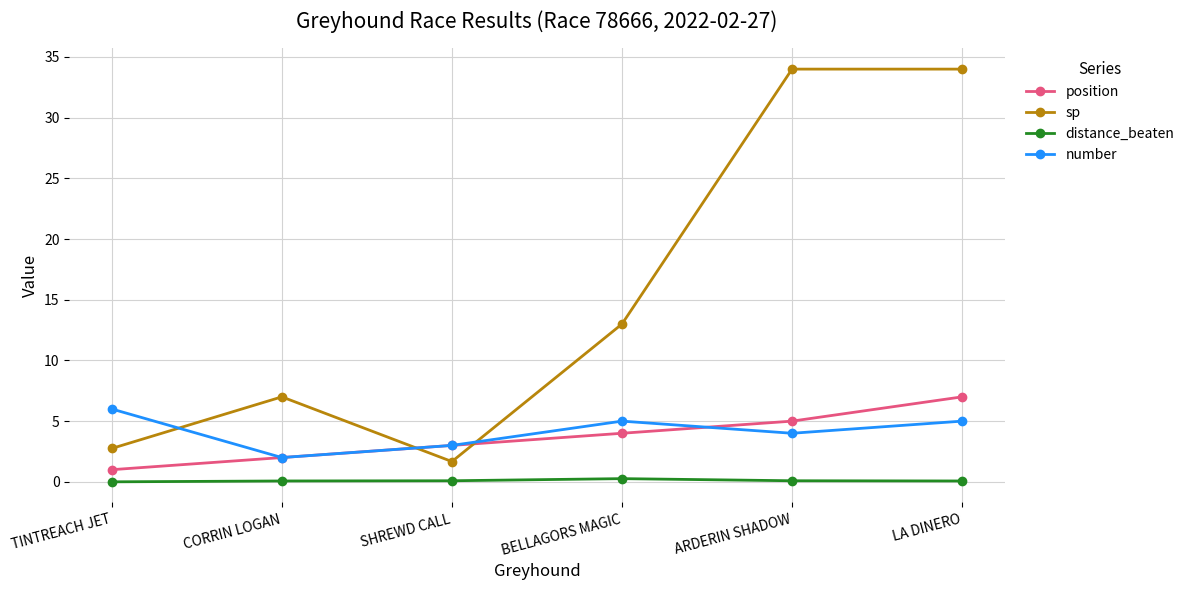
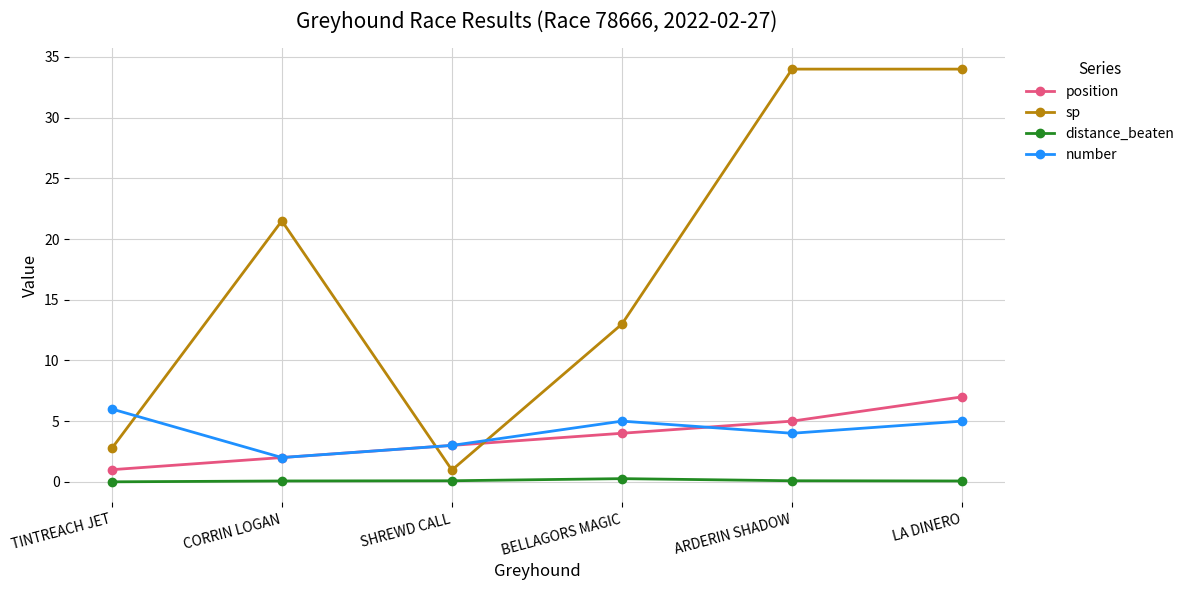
sp, CORRIN LOGAN: 7.0 -> 21.5
sp, SHREWD CALL: 1.7 -> 1.0
